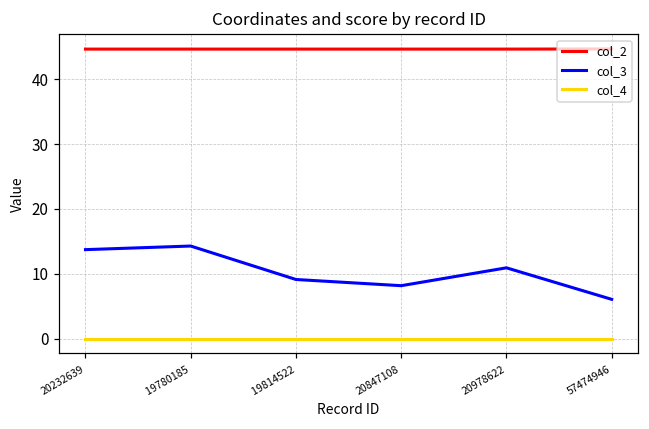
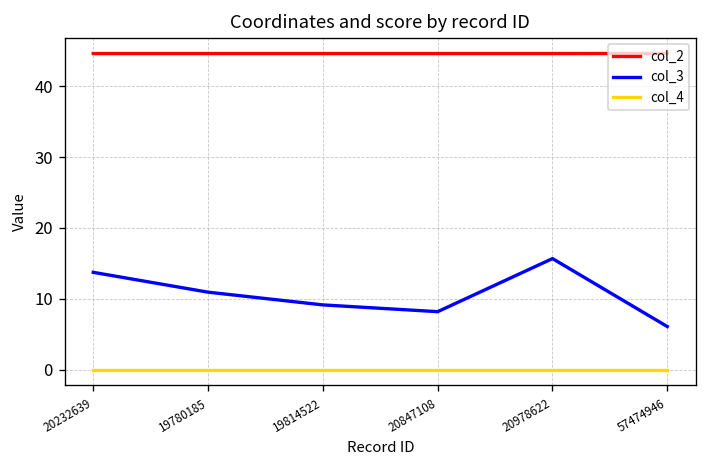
col_3, 19780185: 14 -> 11
col_3, 20978622: 11 -> 16
